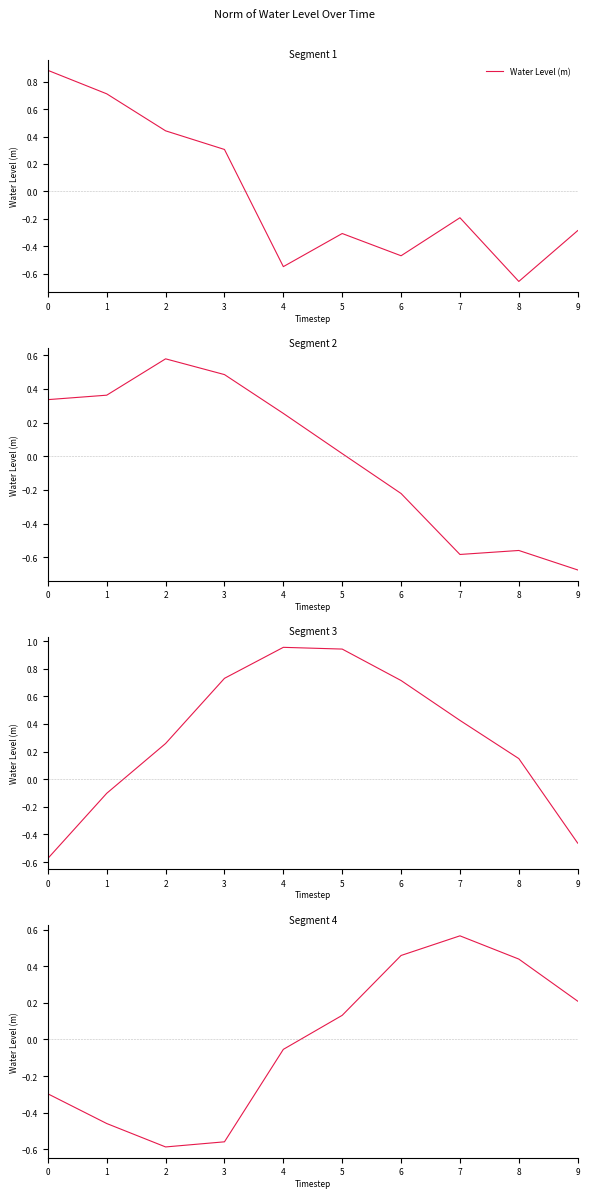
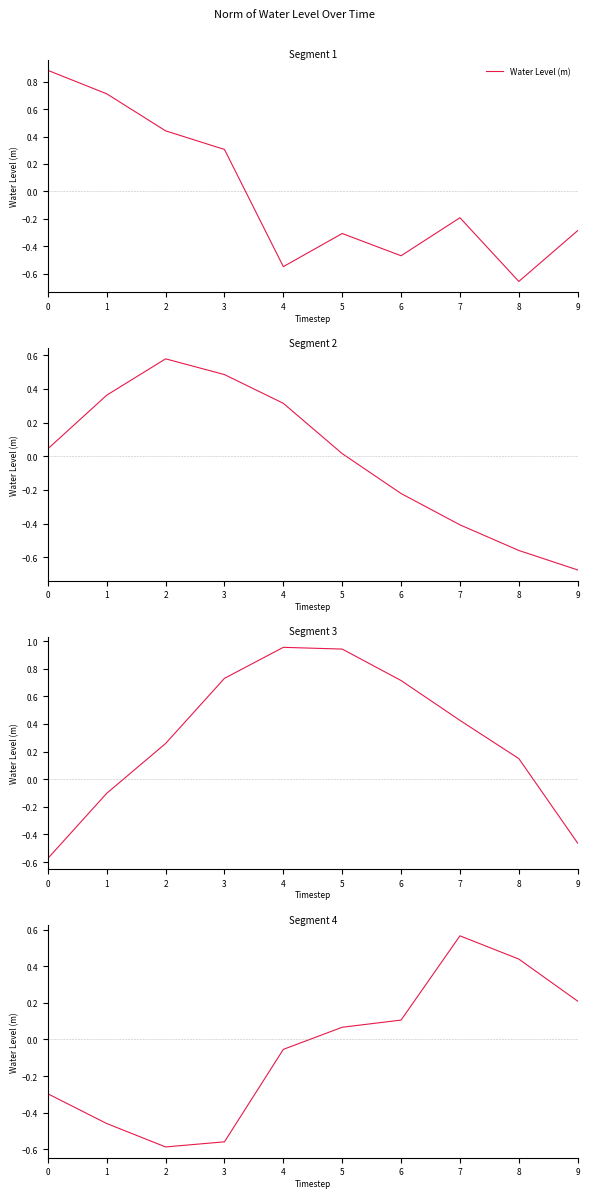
Segment 2, 0: 0.34 -> 0.04
Segment 2, 4: 0.25 -> 0.31
Segment 2, 7: -0.58 -> -0.41
Segment 4, 5: 0.13 -> 0.07
Segment 4, 6: 0.46 -> 0.11
